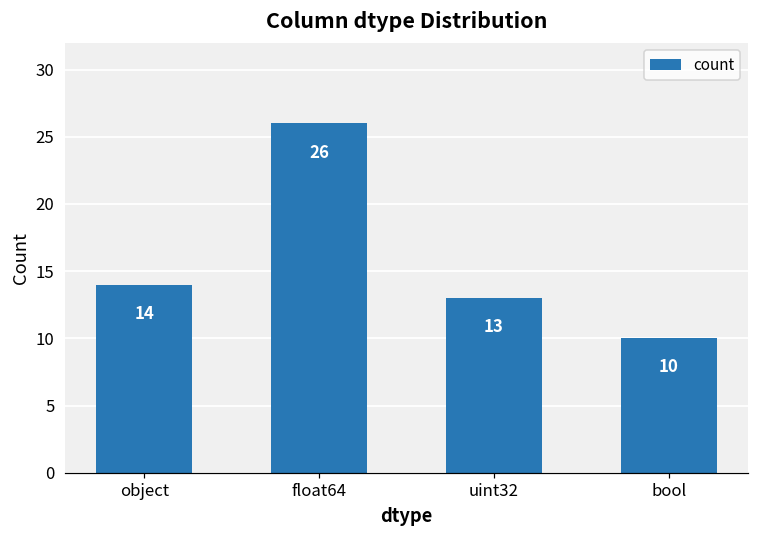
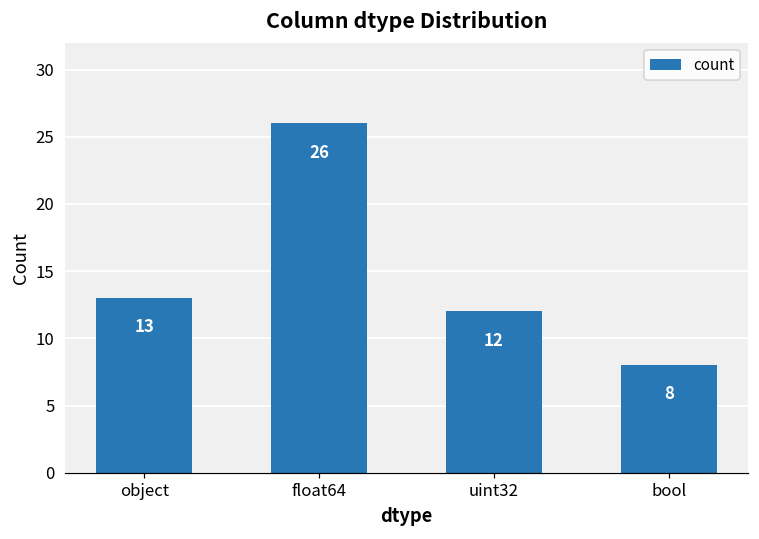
object: 14 -> 13
uint32: 13 -> 12
bool: 10 -> 8
